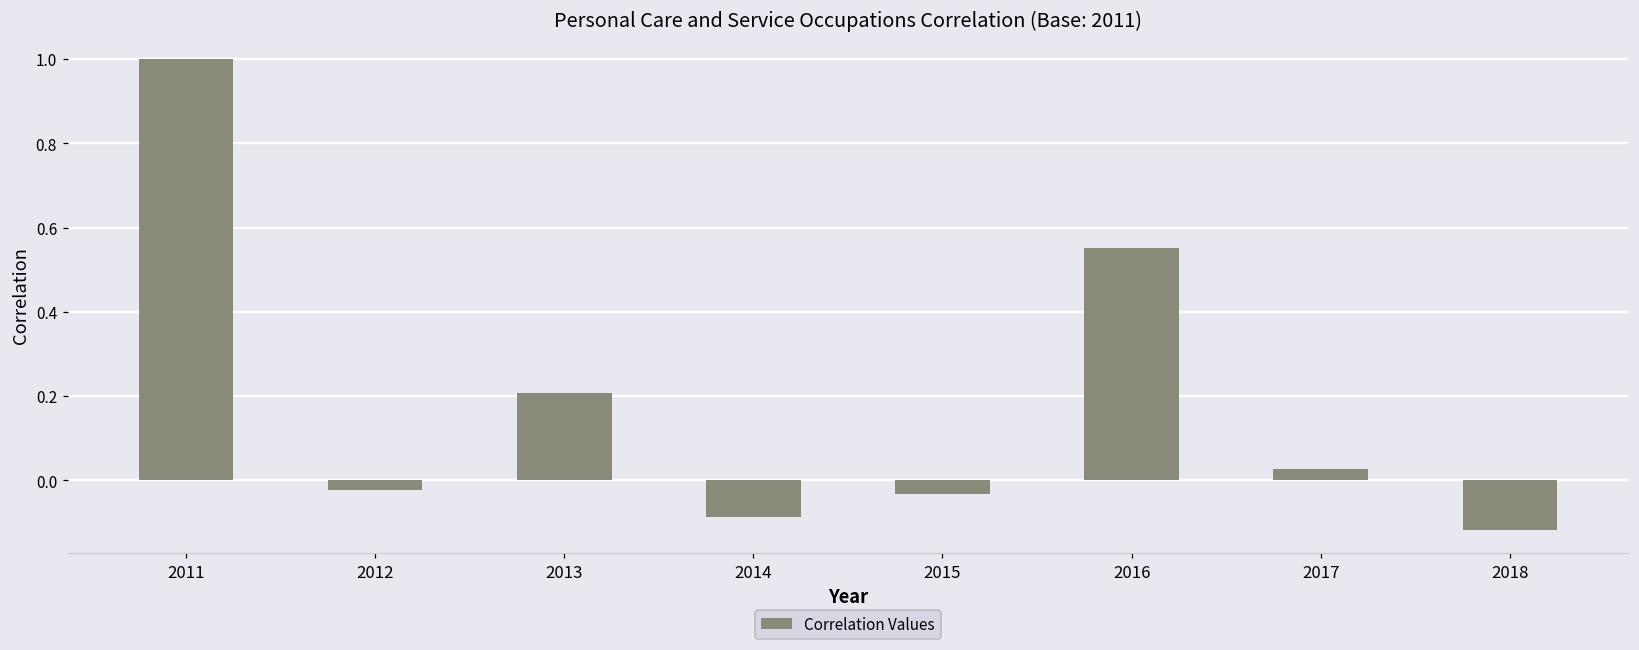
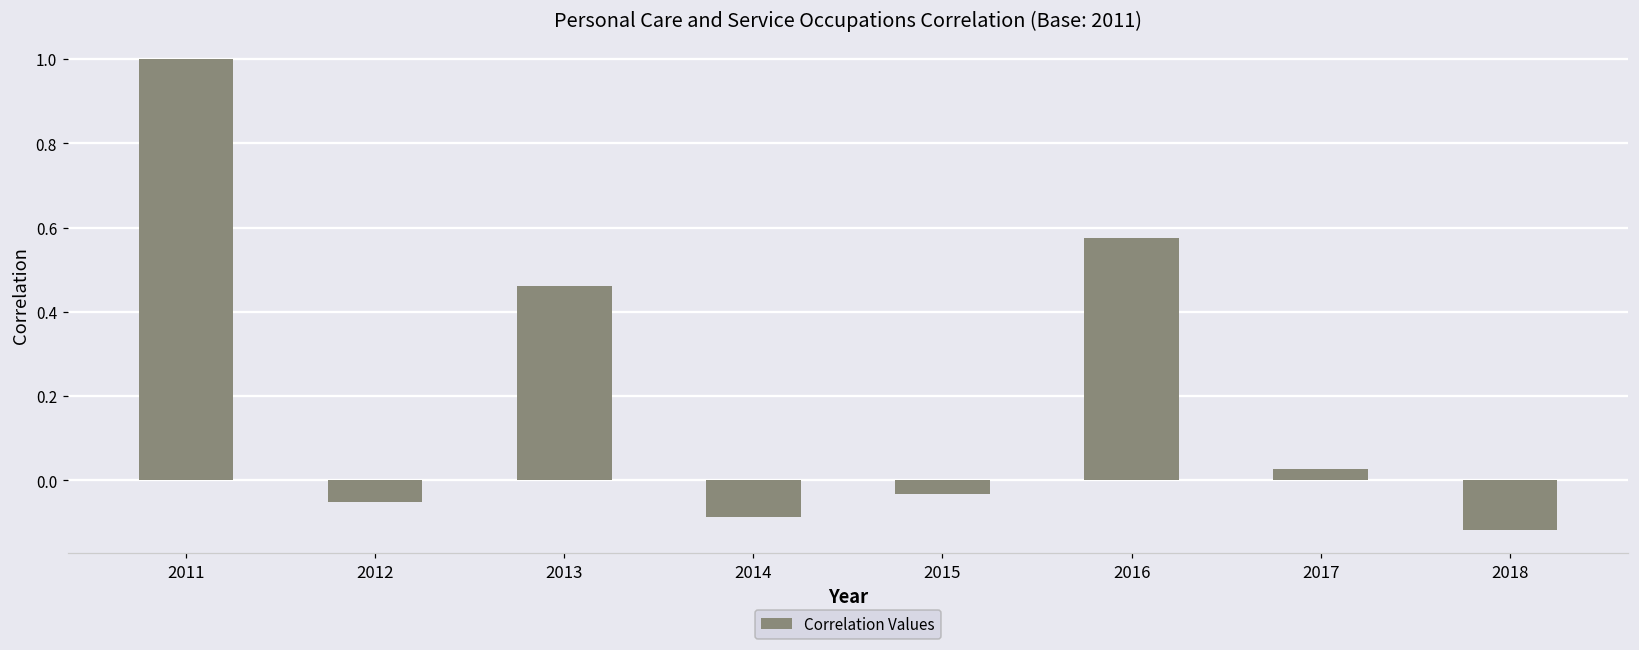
2012: -0.02 -> -0.05
2013: 0.21 -> 0.46
2016: 0.55 -> 0.58
